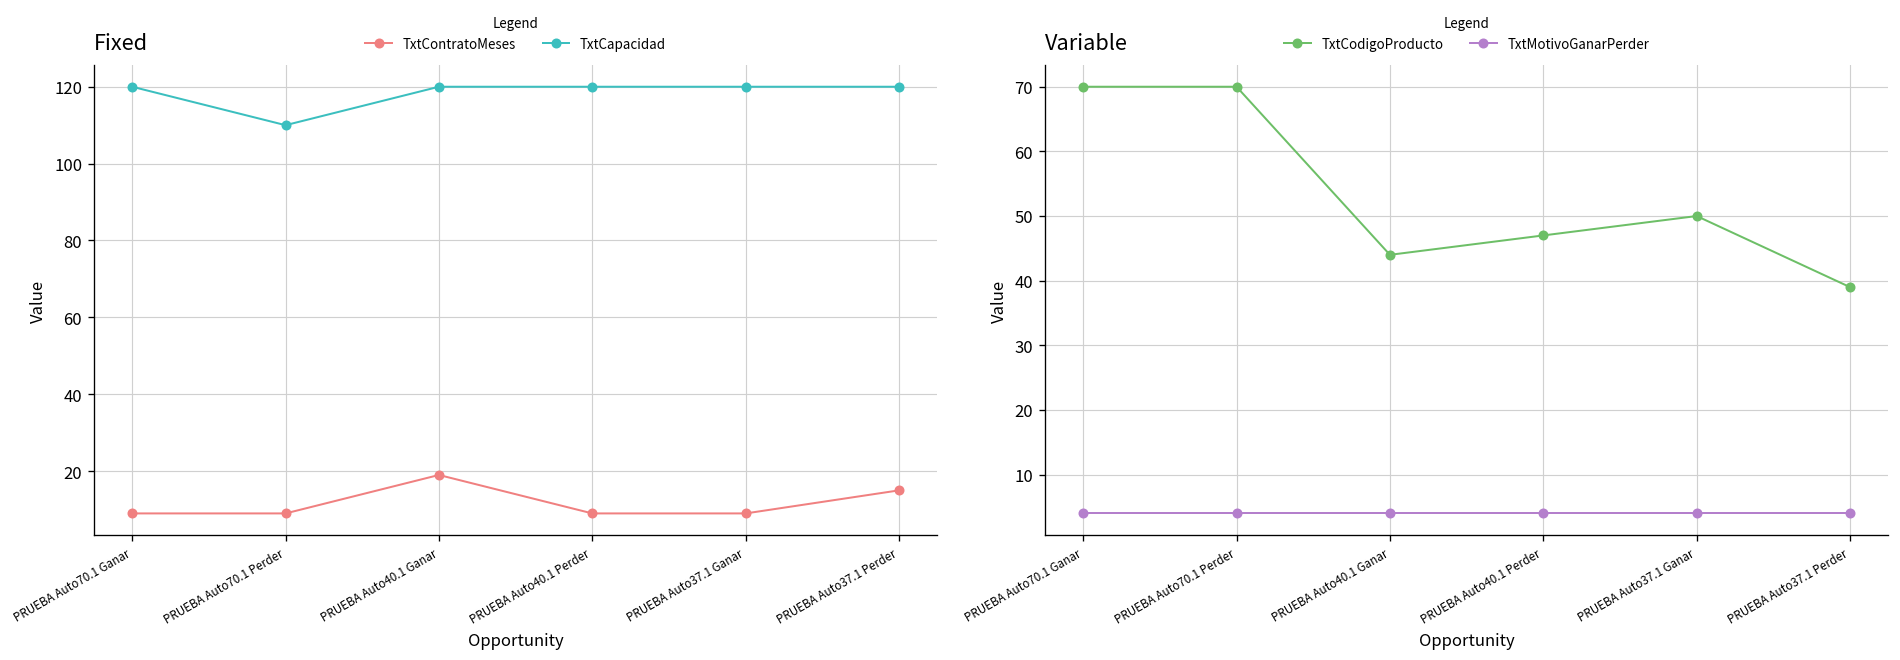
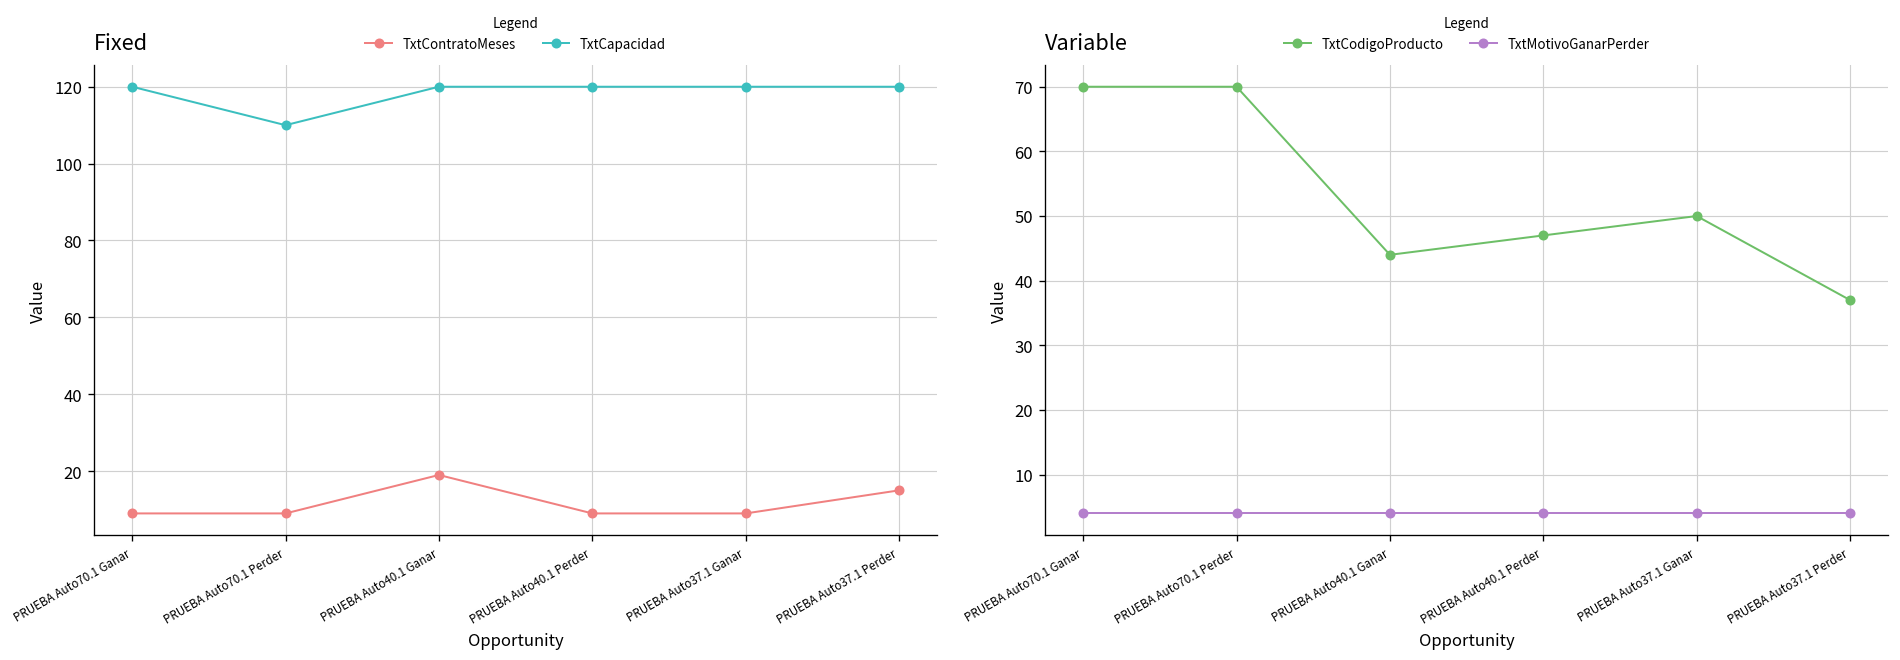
Variable, TxtCodigoProducto, PRUEBA Auto37.1 Perder: 39 -> 37
